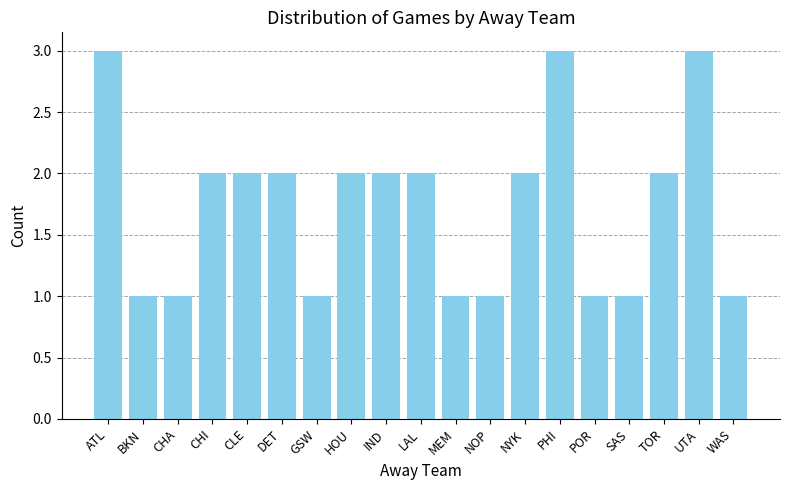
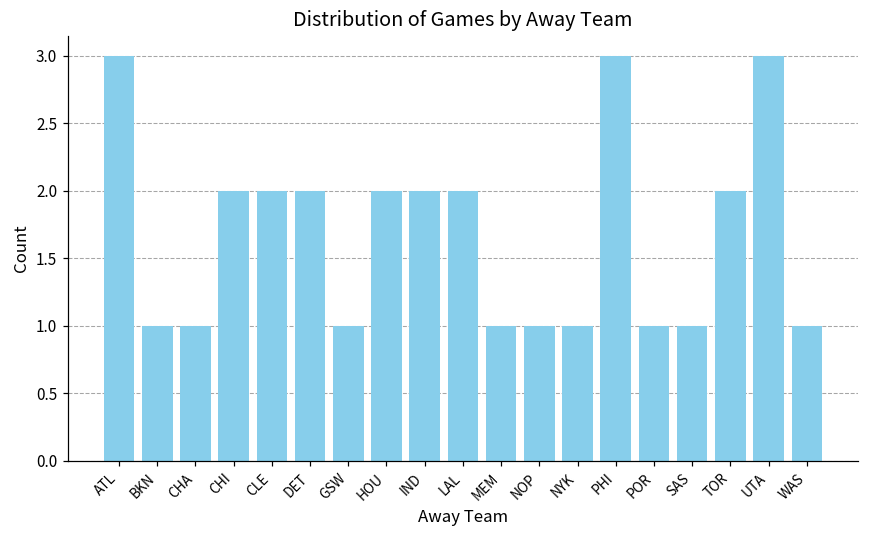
NYK: 2 -> 1
